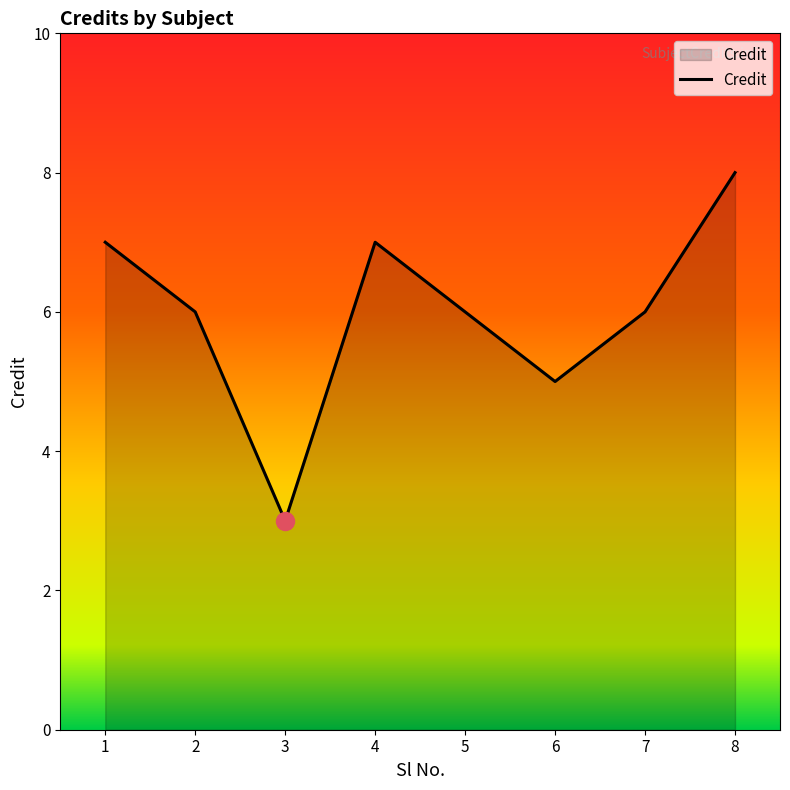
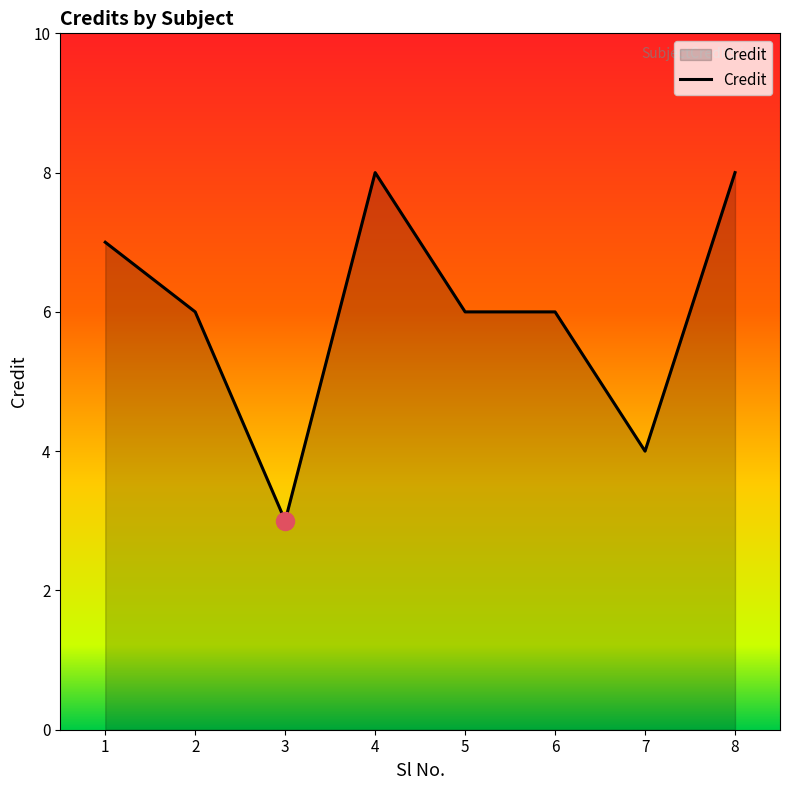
Credit, 4: 7 -> 8
Credit, 6: 5 -> 6
Credit, 7: 6 -> 4
